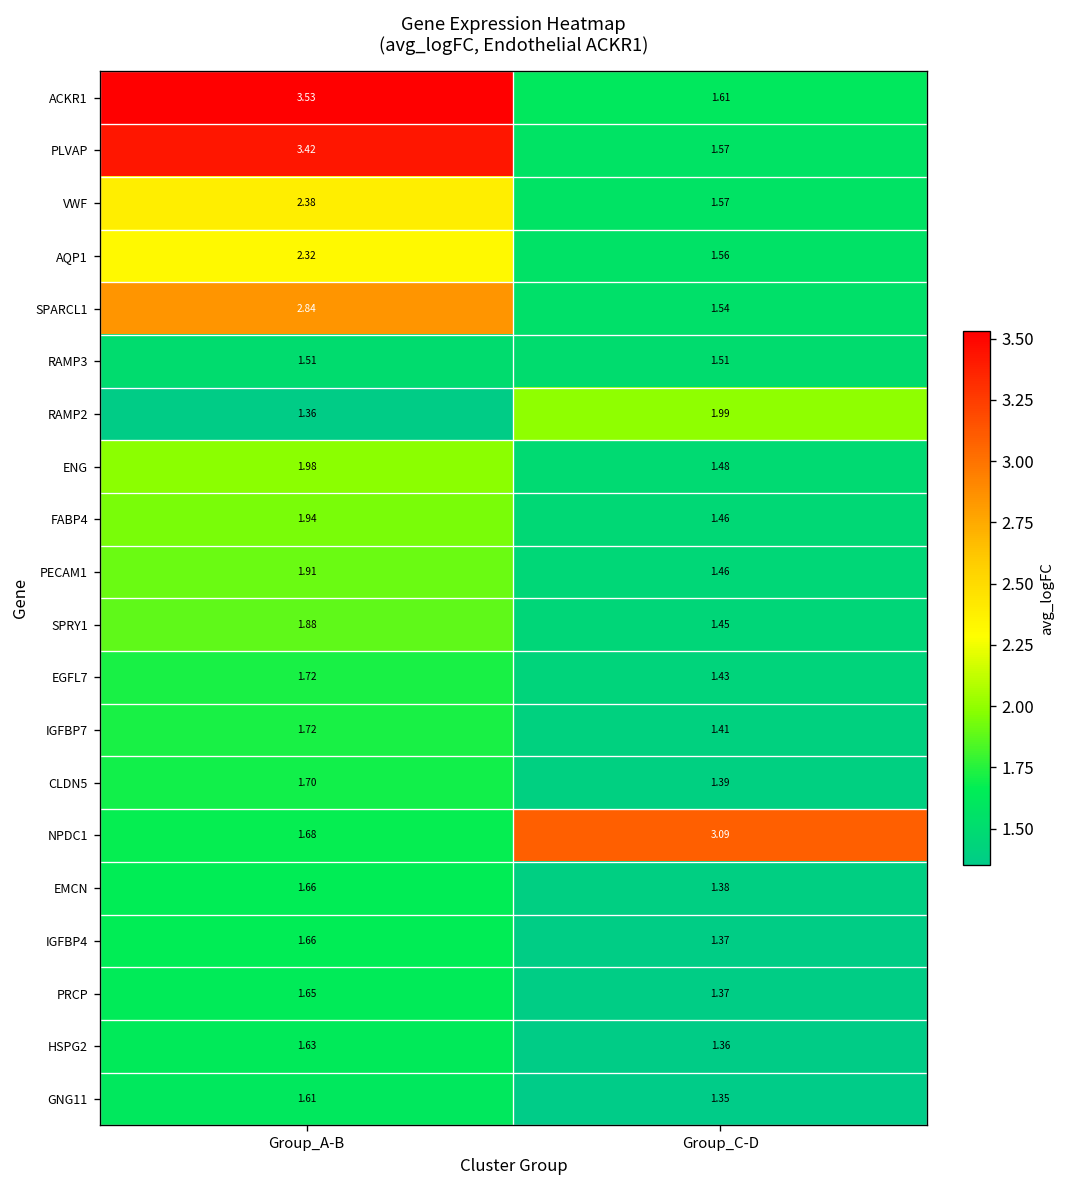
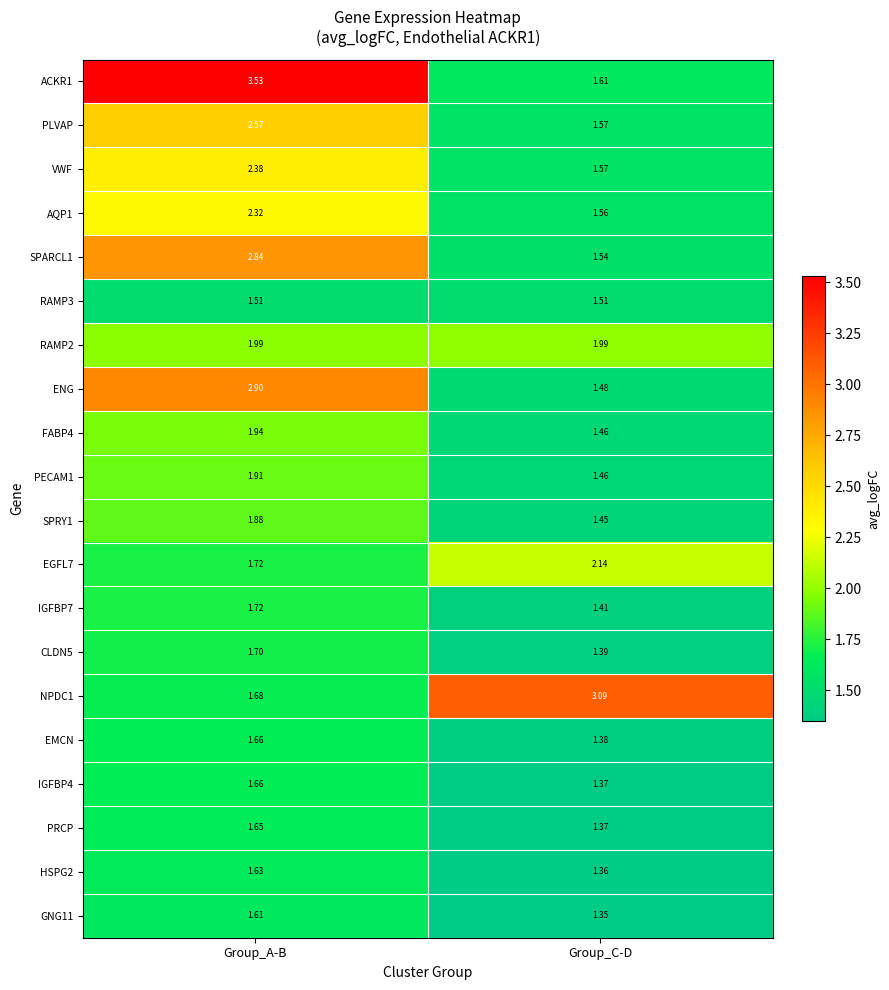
PLVAP, Group_A-B: 3.42 -> 2.57
RAMP2, Group_A-B: 1.36 -> 1.99
ENG, Group_A-B: 1.98 -> 2.90
EGFL7, Group_C-D: 1.43 -> 2.14
